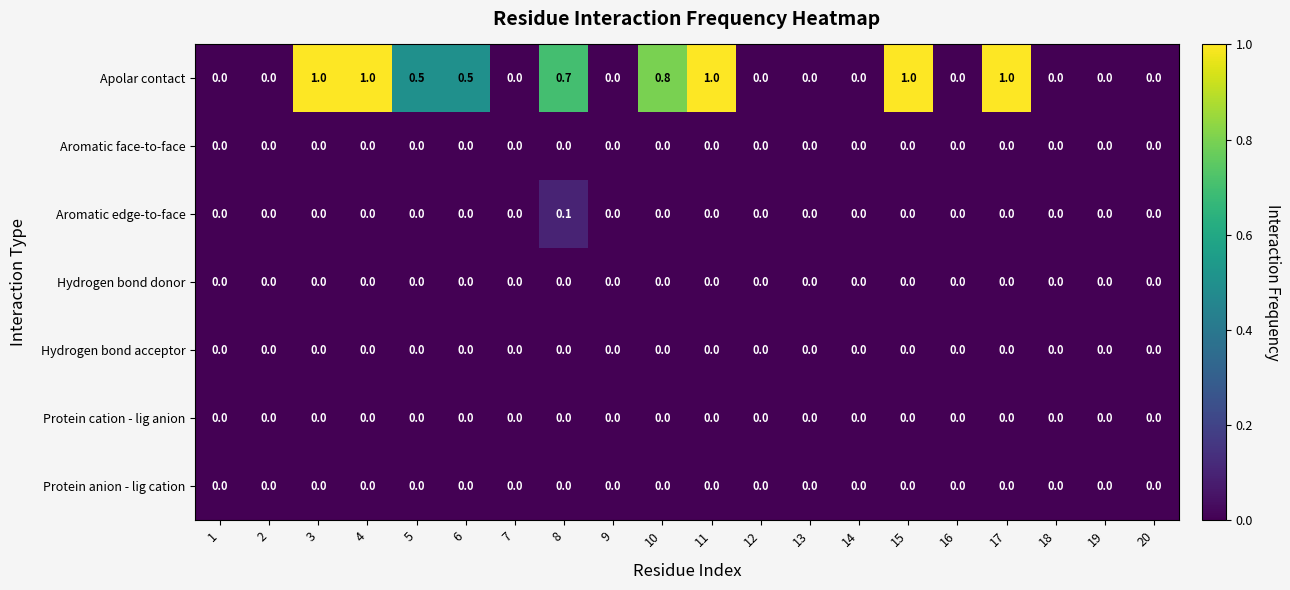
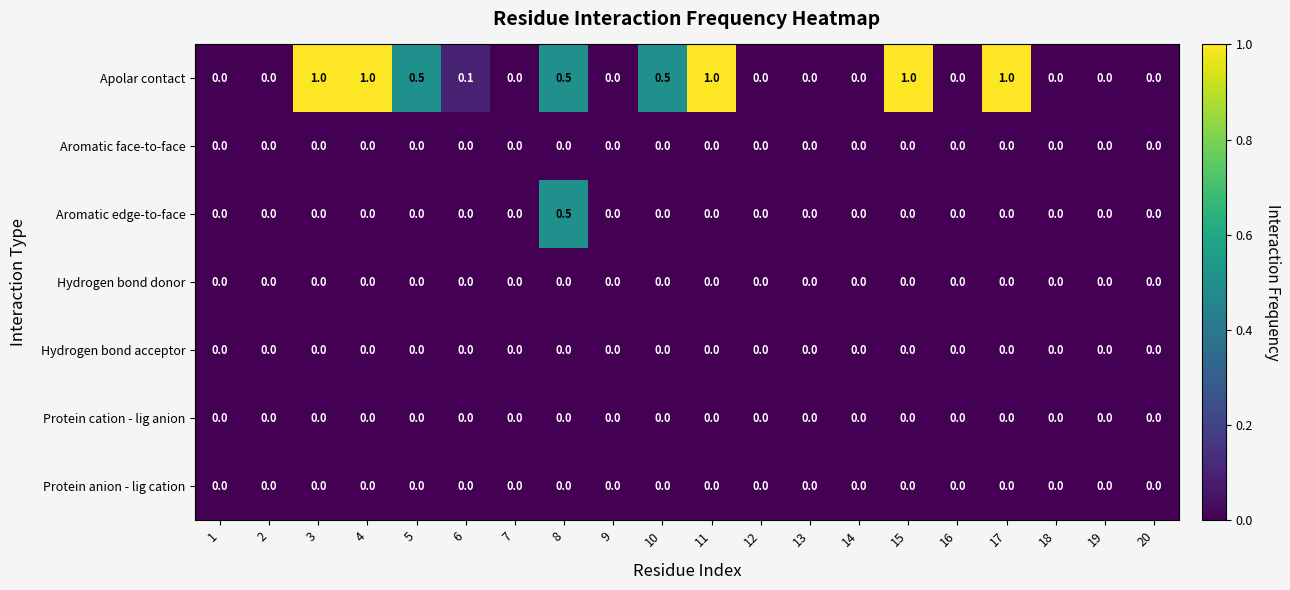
Apolar contact, 6: 0.5 -> 0.1
Apolar contact, 8: 0.7 -> 0.5
Apolar contact, 10: 0.8 -> 0.5
Aromatic edge-to-face, 8: 0.1 -> 0.5
